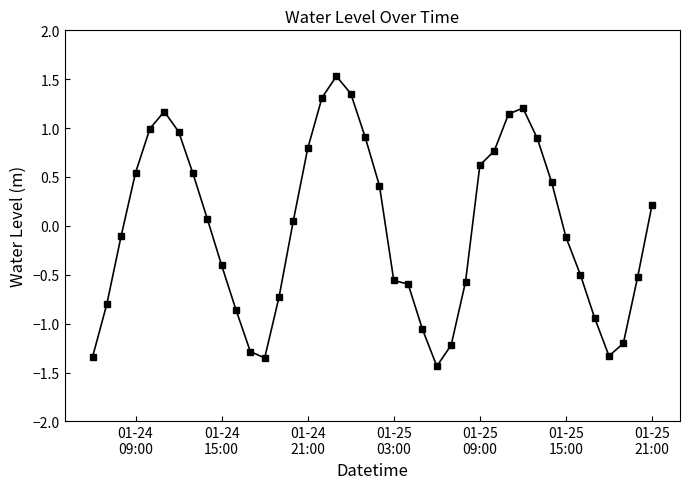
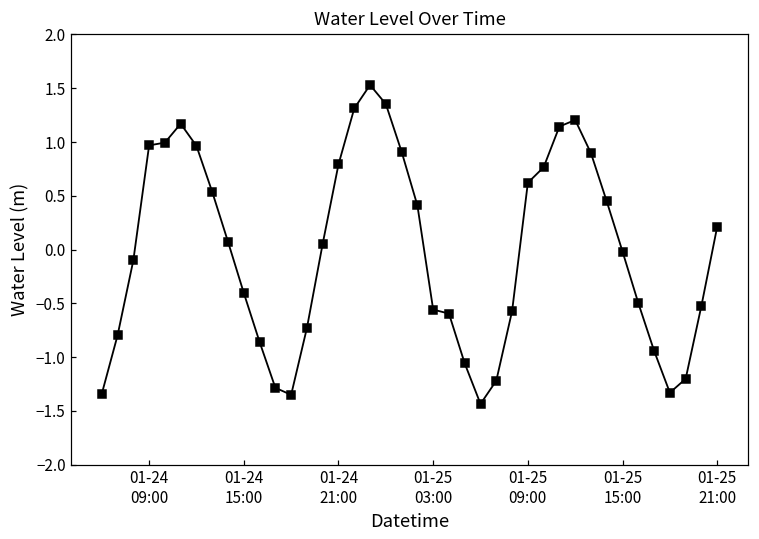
01-24 09:00: 0.5 -> 1.0
01-25 15:00: -0.1 -> 0.0
